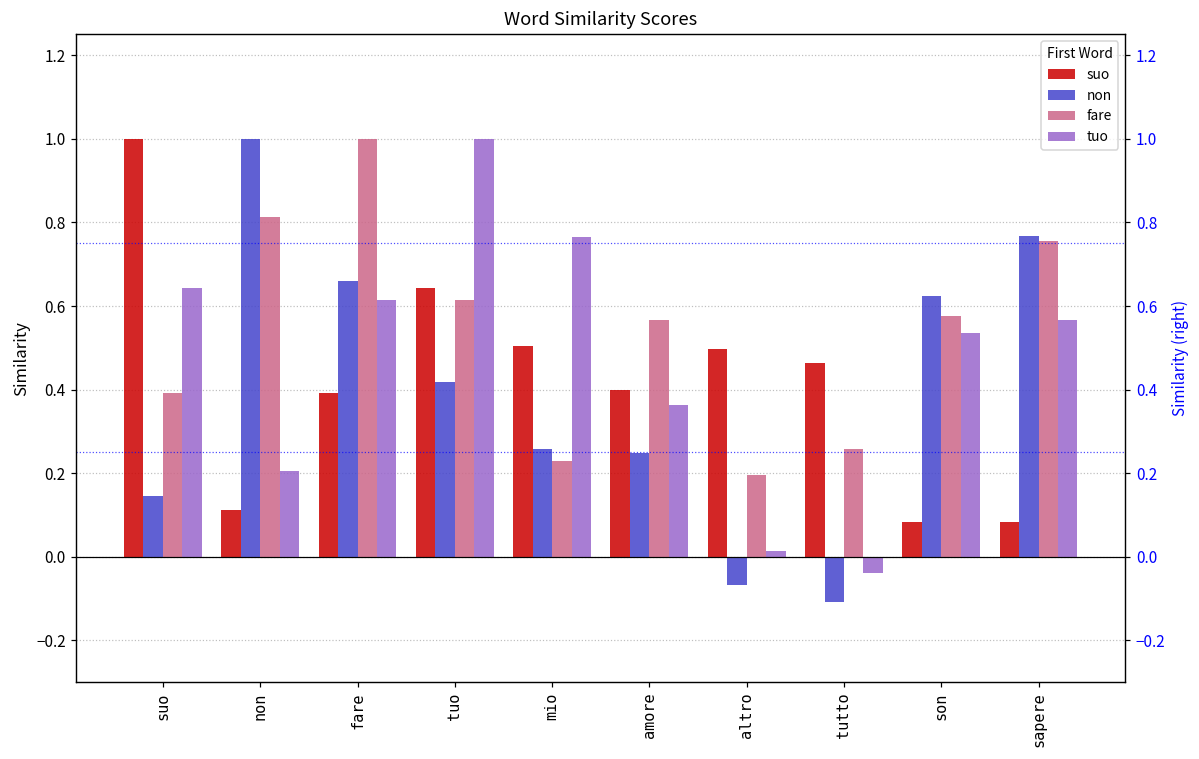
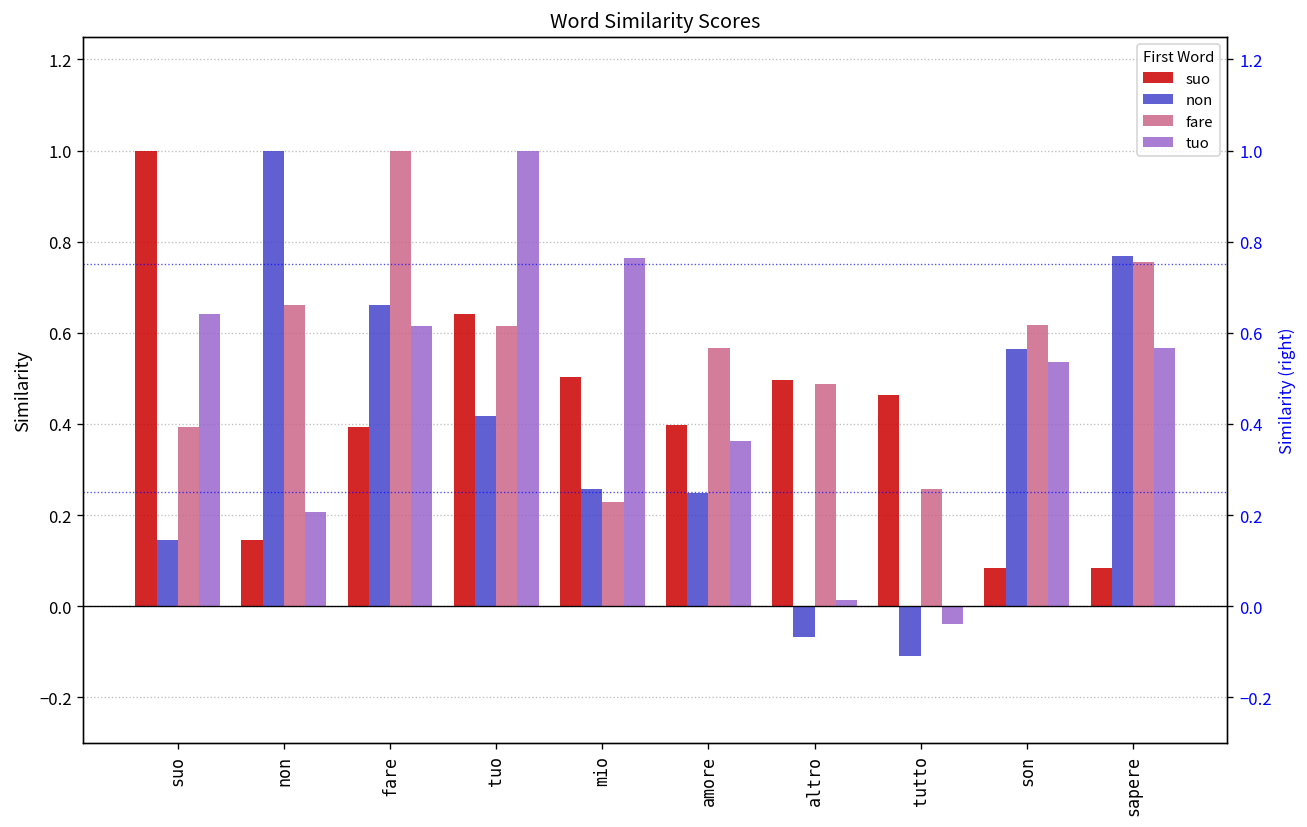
suo, non: 0.11 -> 0.15
fare, non: 0.81 -> 0.66
fare, altro: 0.20 -> 0.49
non, son: 0.62 -> 0.56
fare, son: 0.58 -> 0.62
